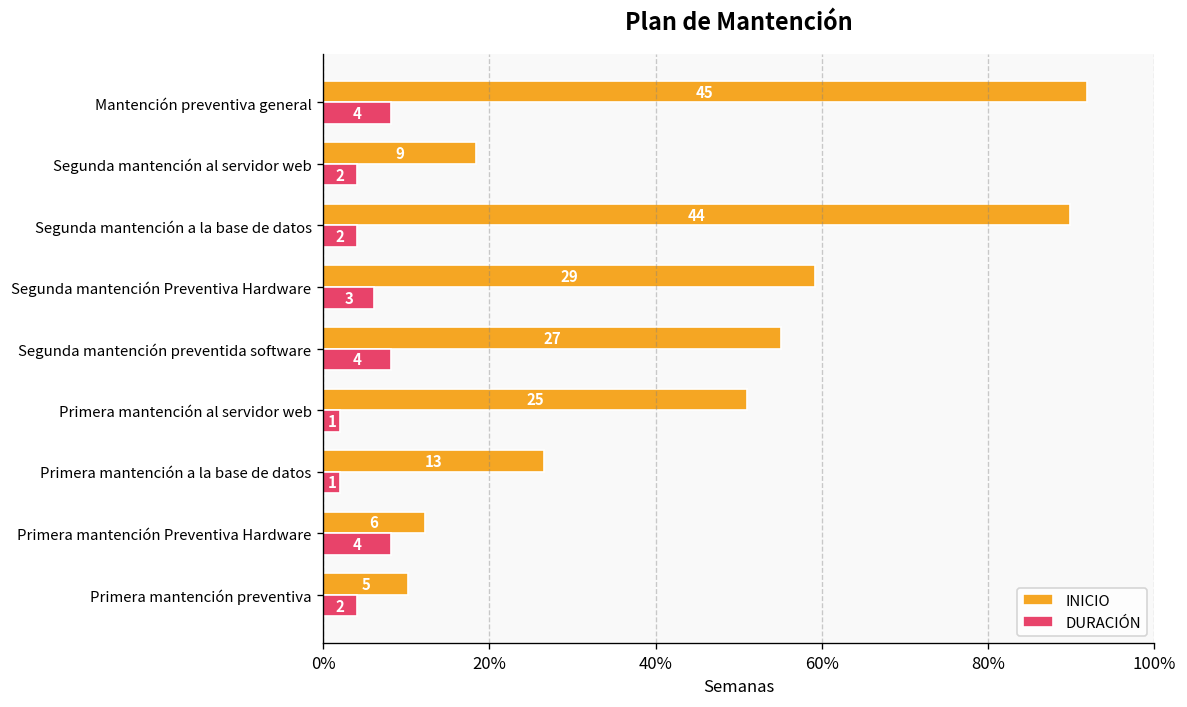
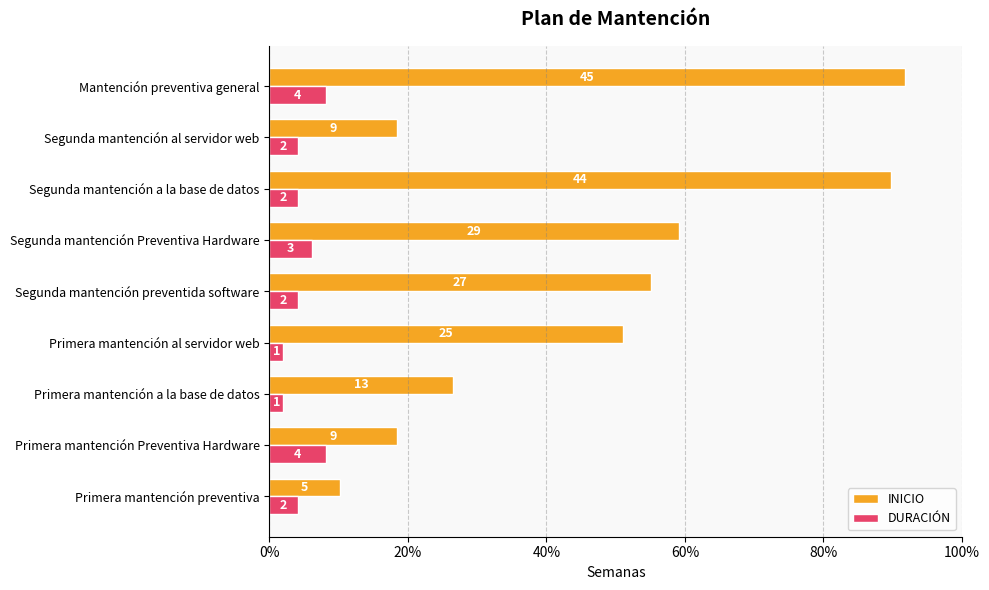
DURACIÓN, Segunda mantención preventida software: 4 -> 2
INICIO, Primera mantención Preventiva Hardware: 6 -> 9
